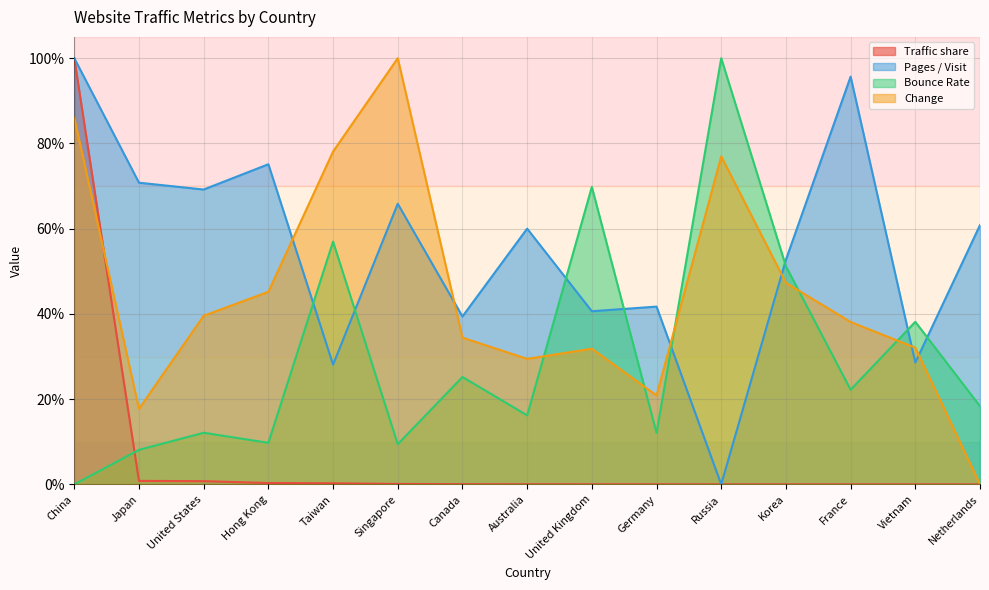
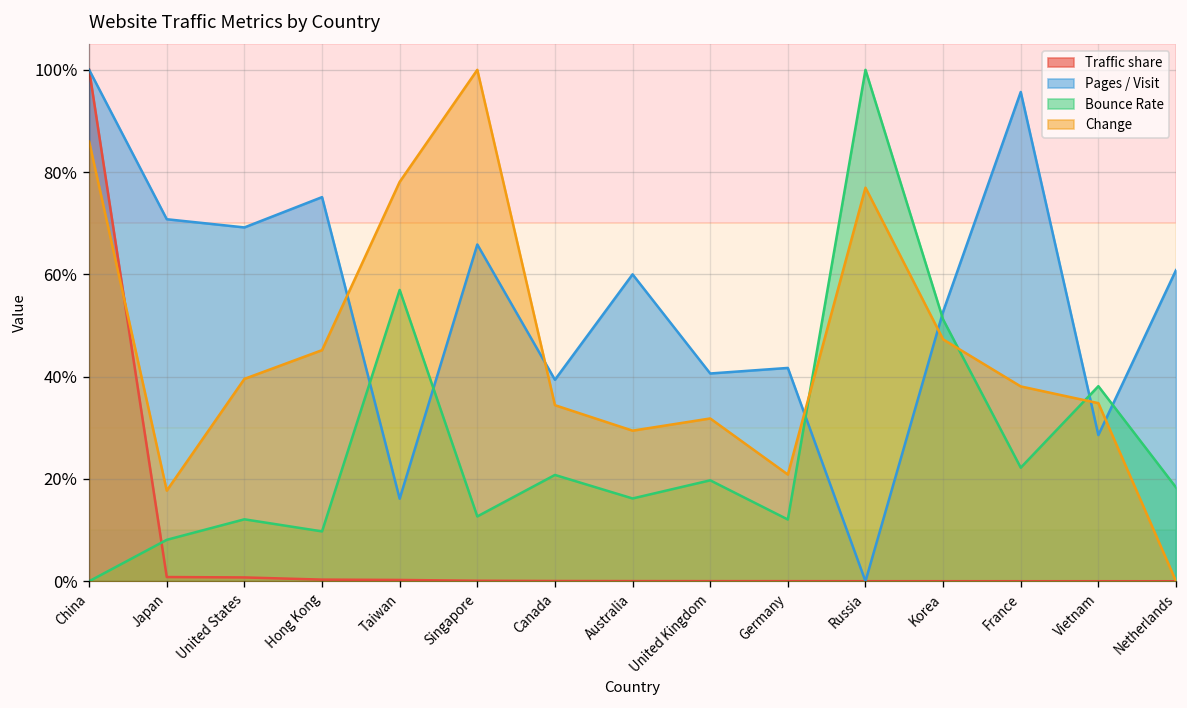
Pages / Visit, Taiwan: 28% -> 16%
Bounce Rate, Singapore: 9% -> 13%
Bounce Rate, Canada: 25% -> 21%
Bounce Rate, United Kingdom: 70% -> 20%
Change, Vietnam: 32% -> 35%
